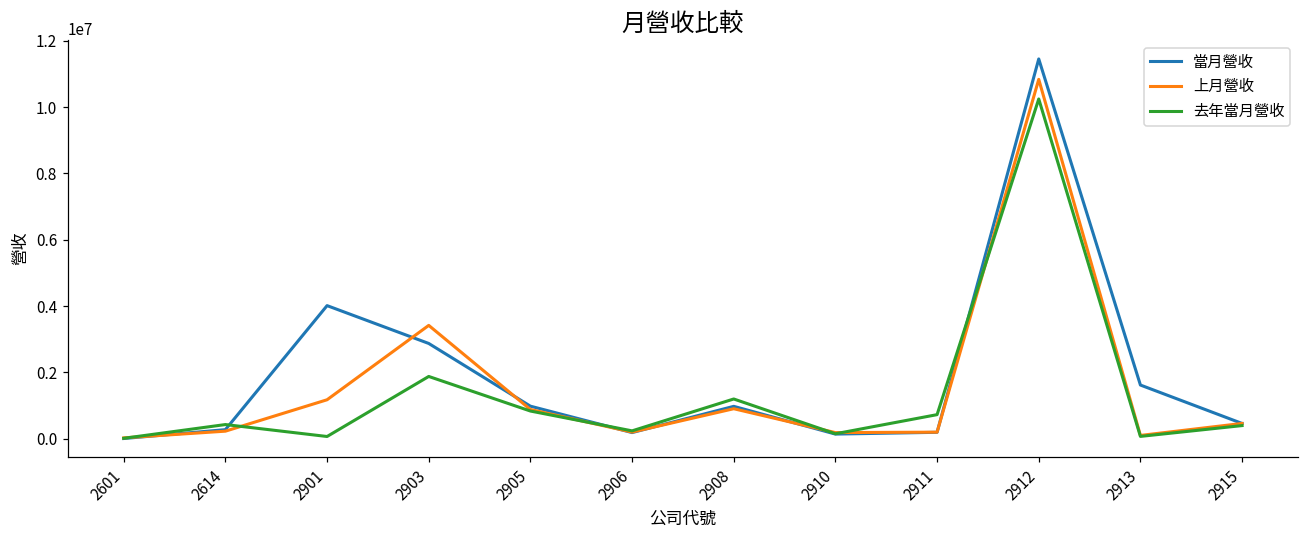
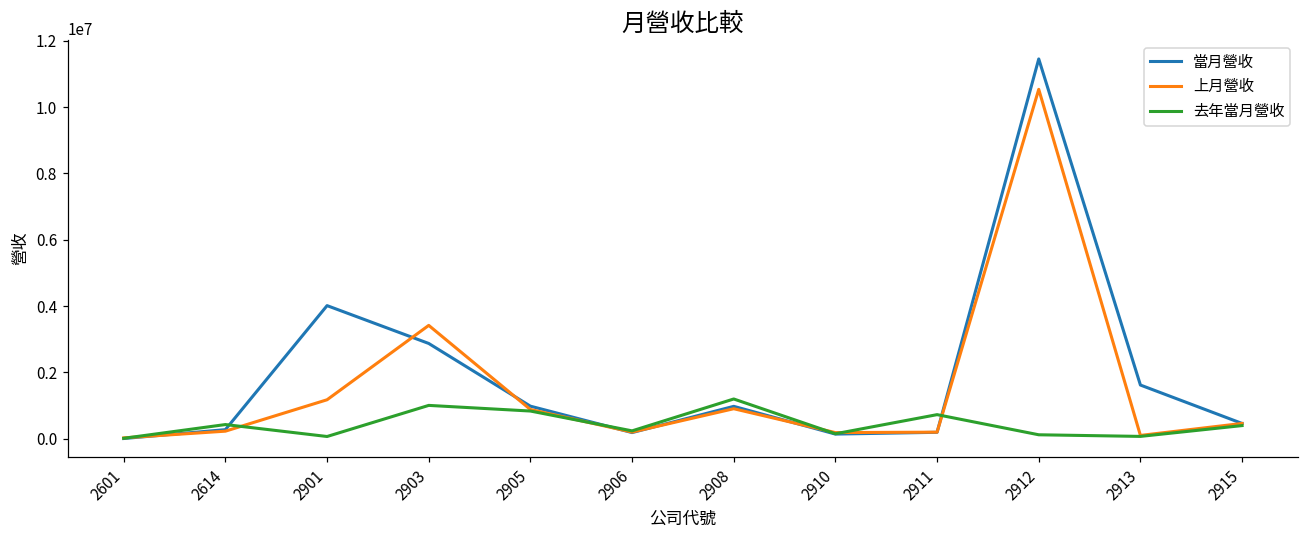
去年當月營收, 2903: 1900000 -> 1000000
上月營收, 2912: 10800000 -> 10500000
去年當月營收, 2912: 10200000 -> 100000
